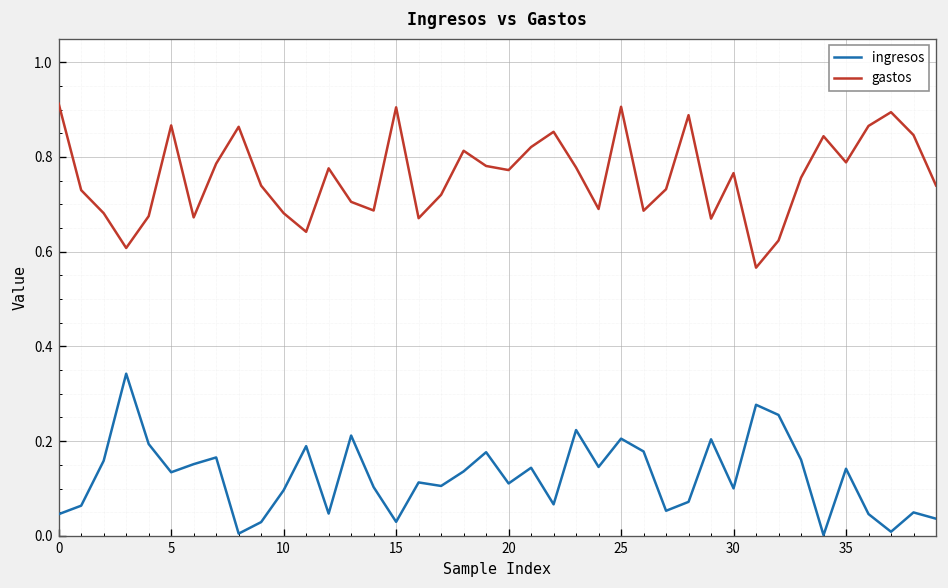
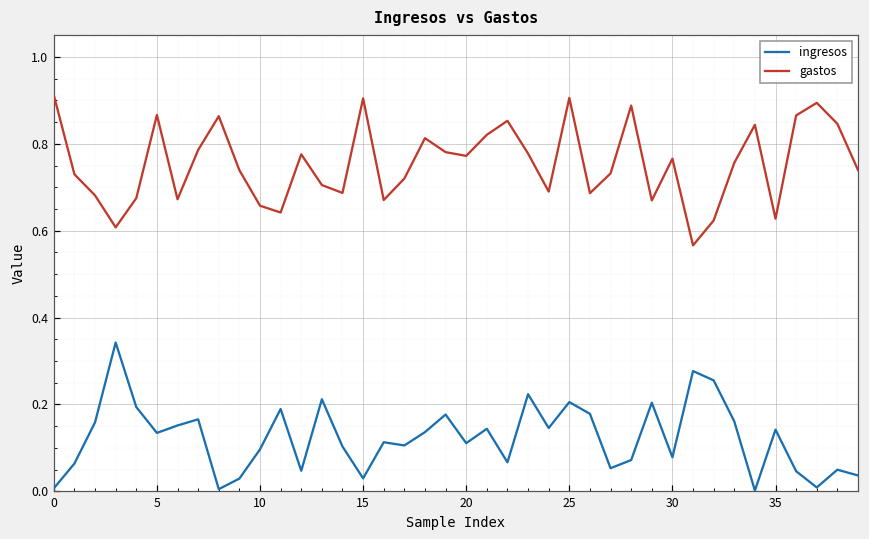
ingresos, 0: 0.05 -> 0.01
gastos, 10: 0.68 -> 0.66
ingresos, 30: 0.10 -> 0.08
gastos, 35: 0.79 -> 0.63
